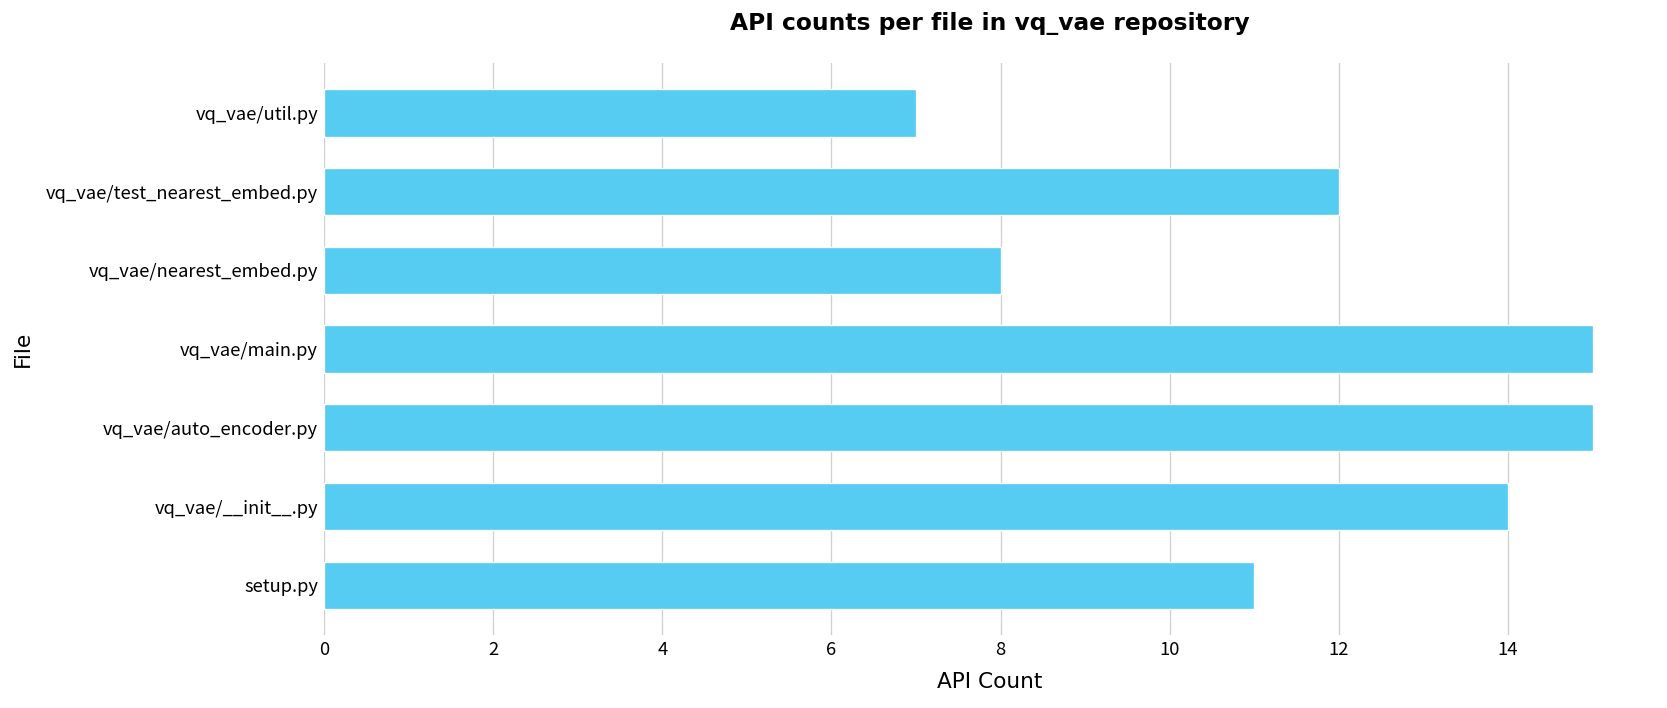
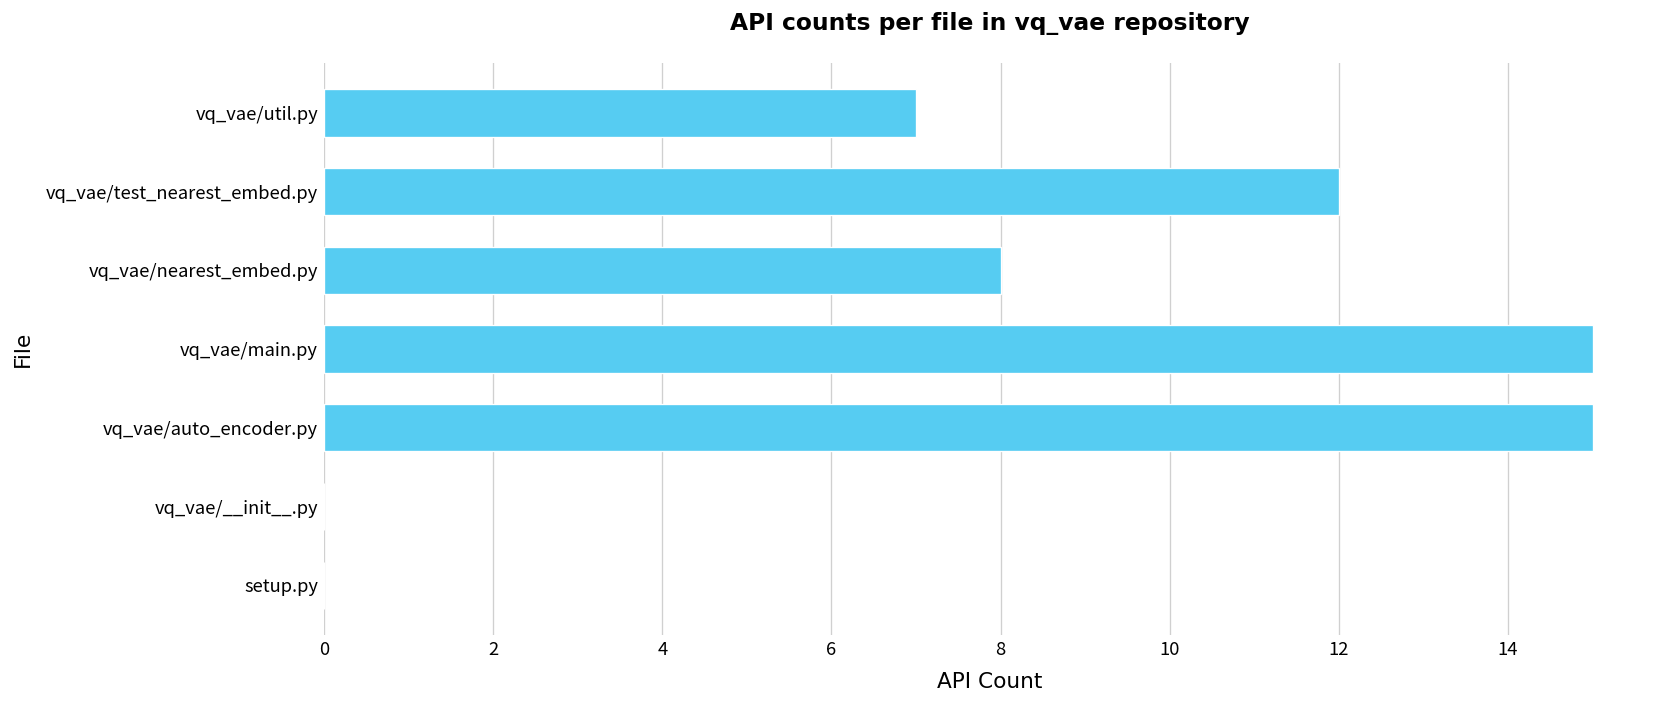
vq_vae/__init__.py: 14 -> 0
setup.py: 11 -> 0
